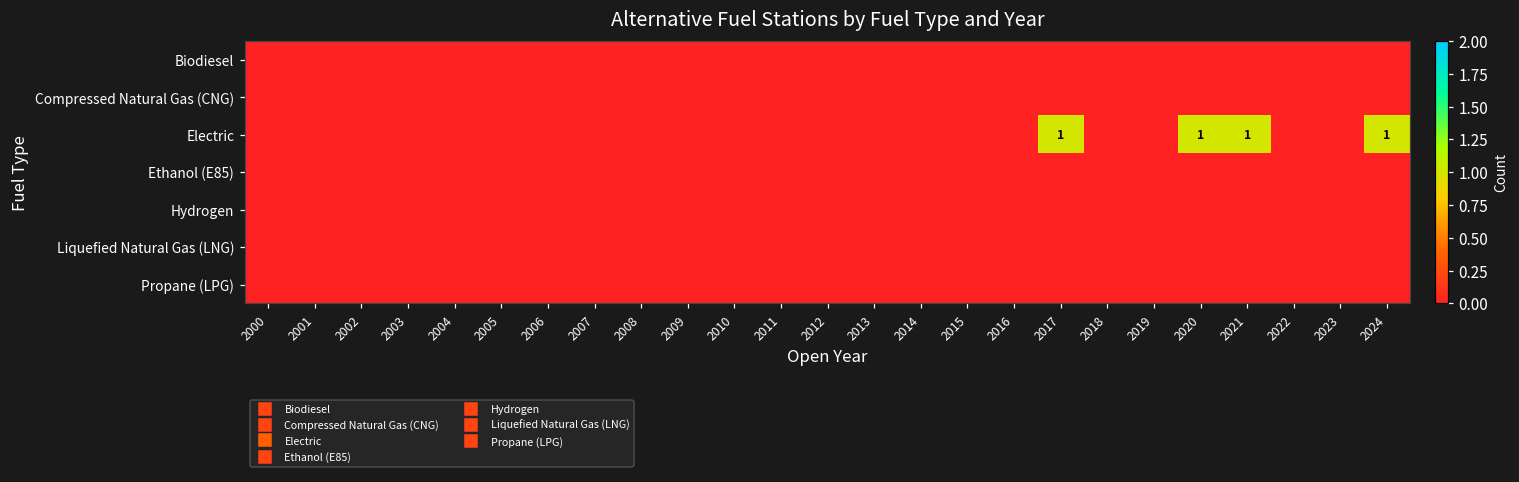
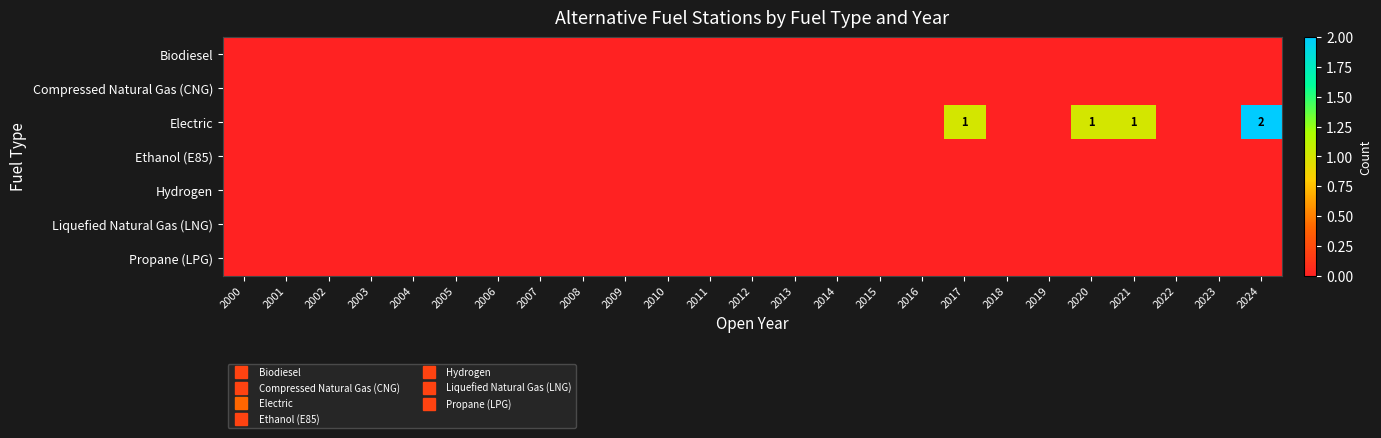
Electric, 2024: 1 -> 2
